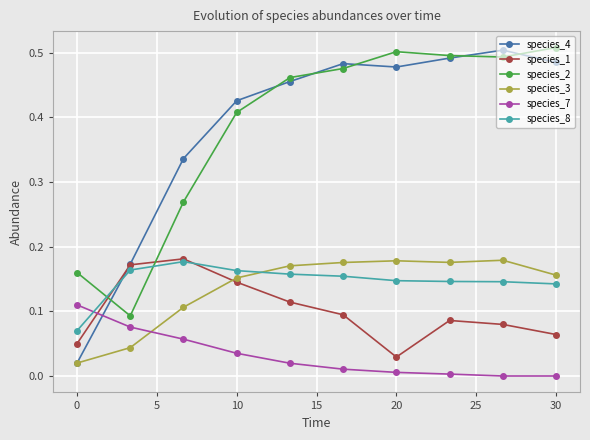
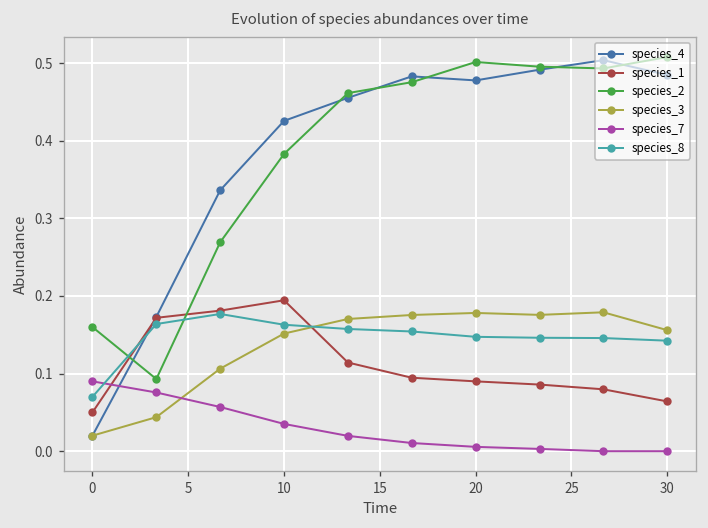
species_7, 0: 0.11 -> 0.09
species_1, 10: 0.15 -> 0.19
species_2, 10: 0.41 -> 0.38
species_1, 20: 0.03 -> 0.09
